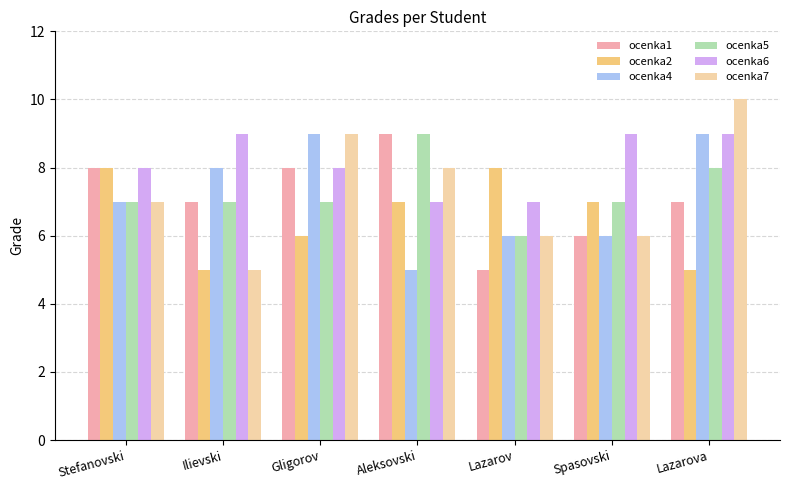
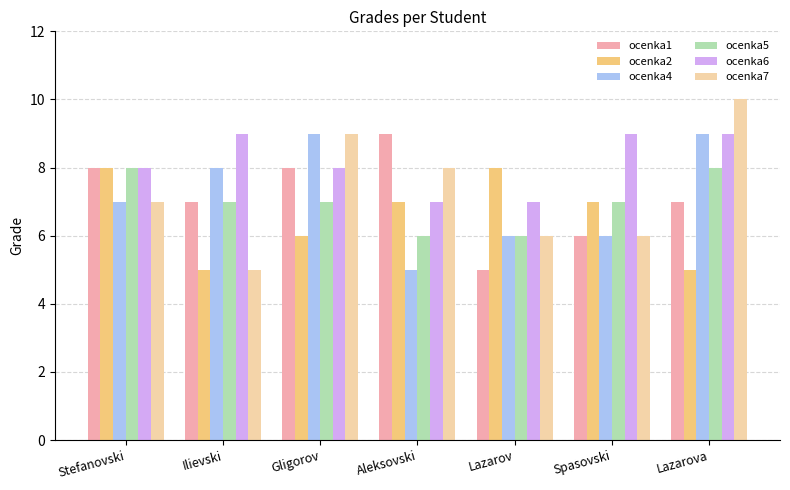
ocenka5, Stefanovski: 7 -> 8
ocenka5, Aleksovski: 9 -> 6
